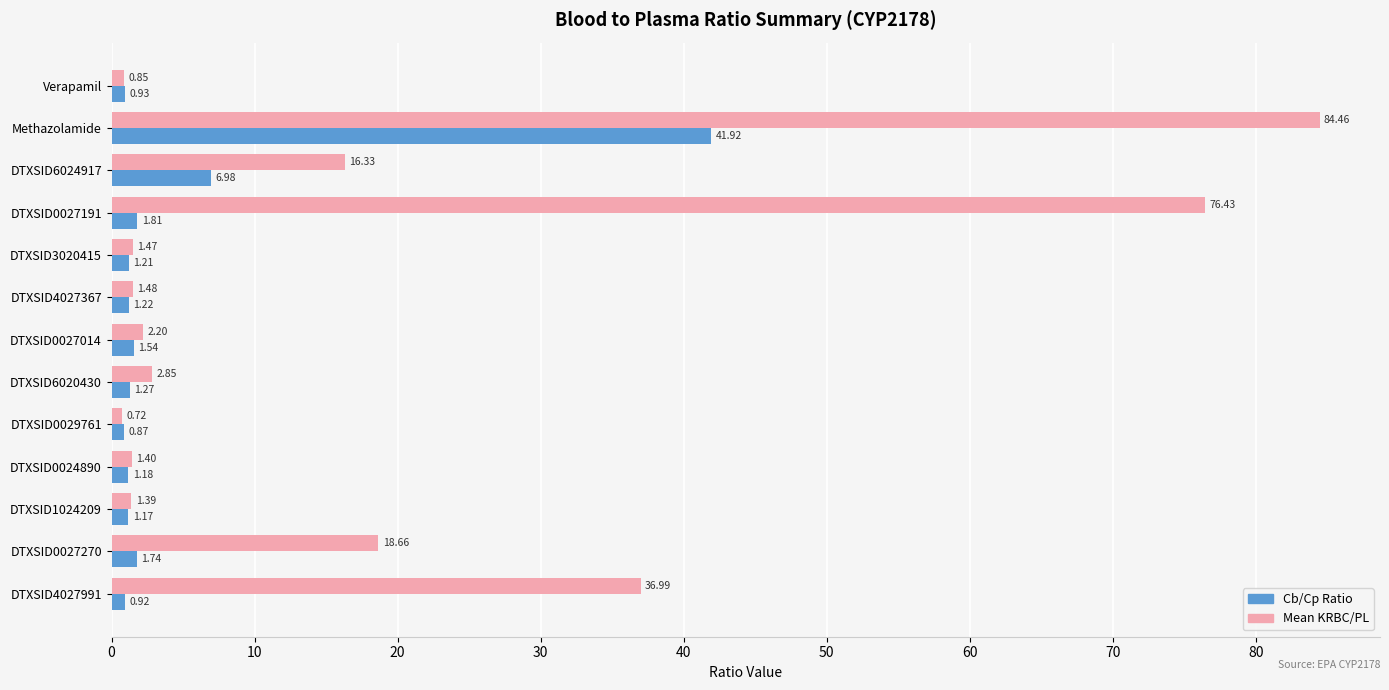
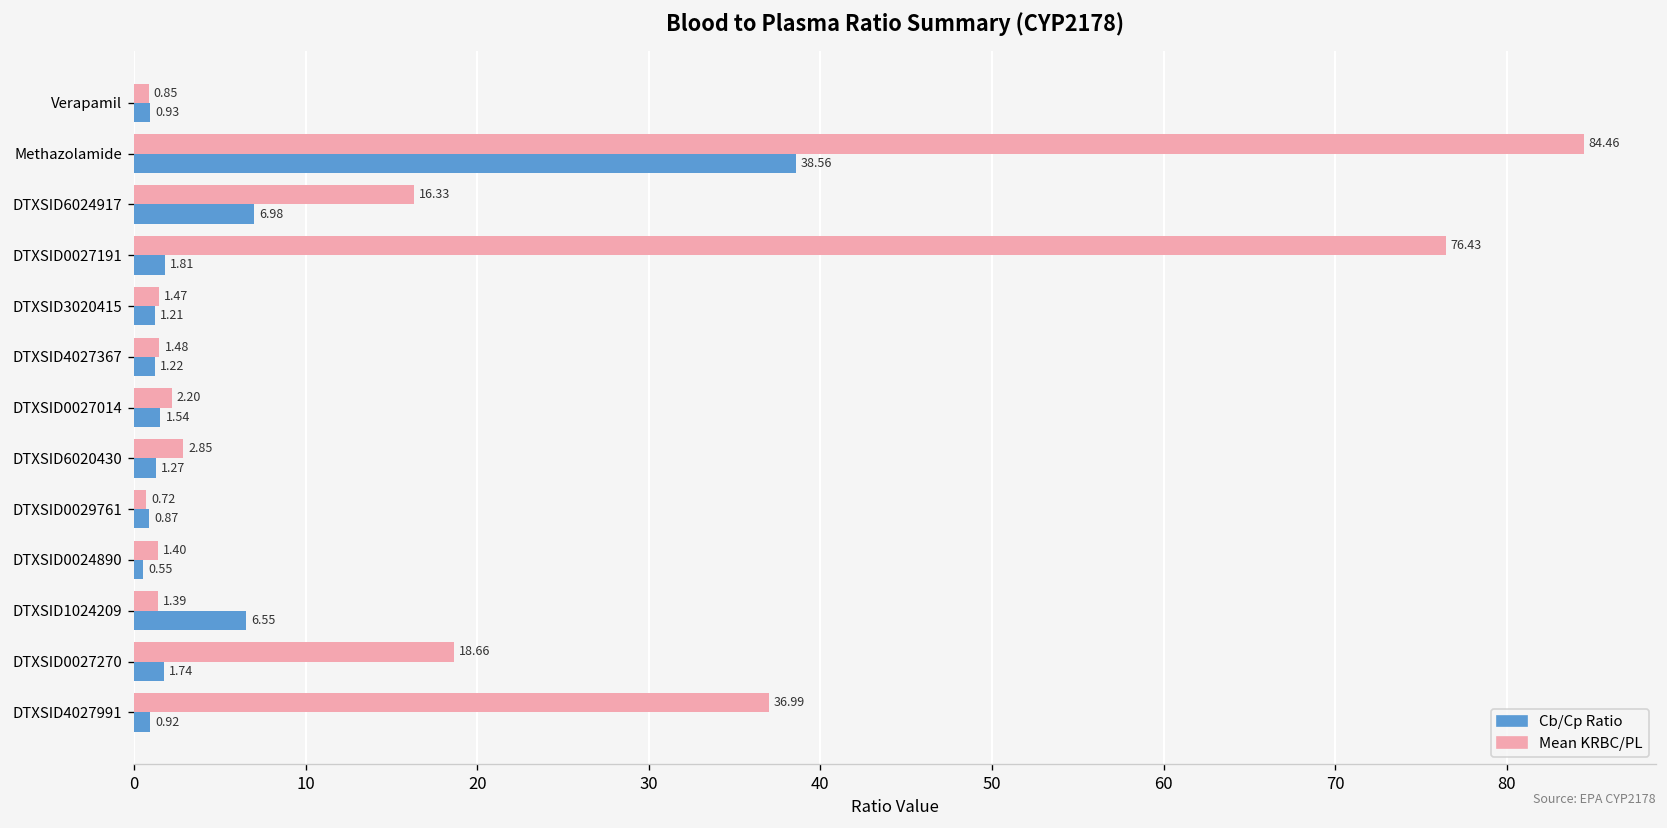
Cb/Cp Ratio, Methazolamide: 41.92 -> 38.56
Cb/Cp Ratio, DTXSID0024890: 1.18 -> 0.55
Cb/Cp Ratio, DTXSID1024209: 1.17 -> 6.55
